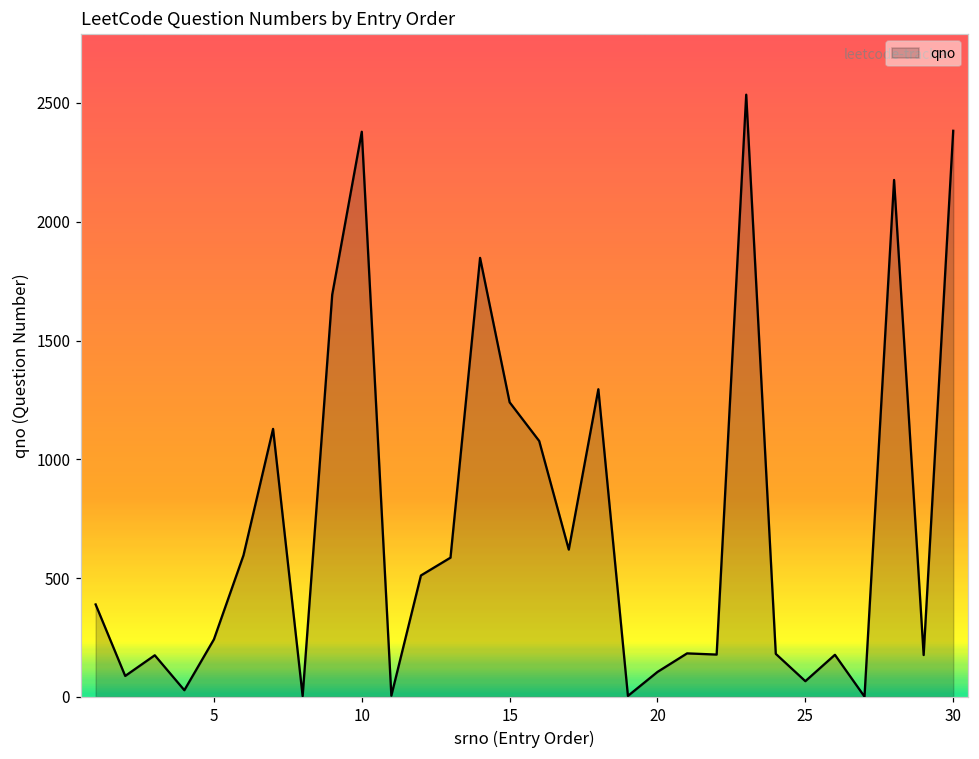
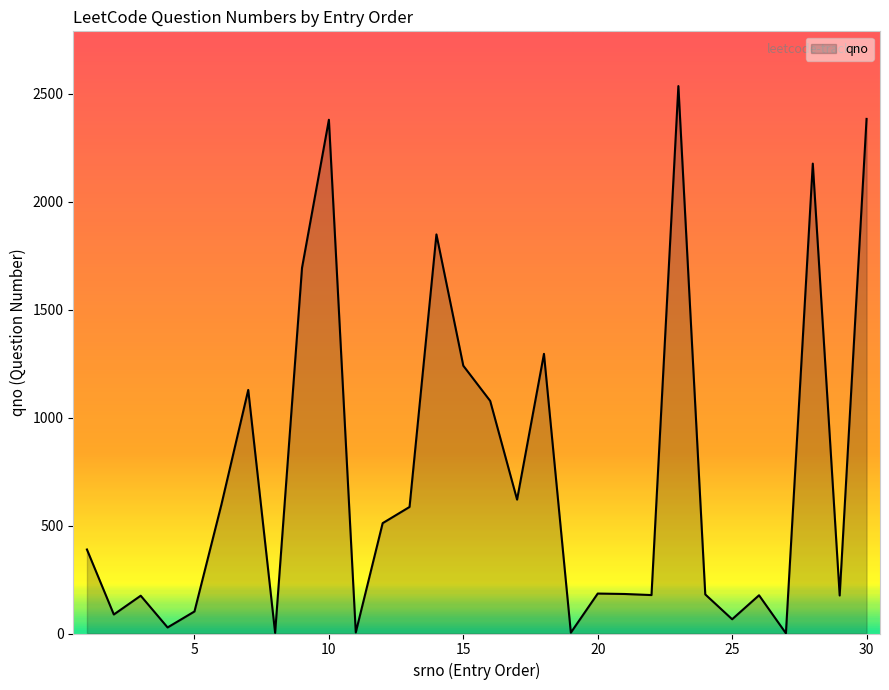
5: 240 -> 100
20: 110 -> 190
